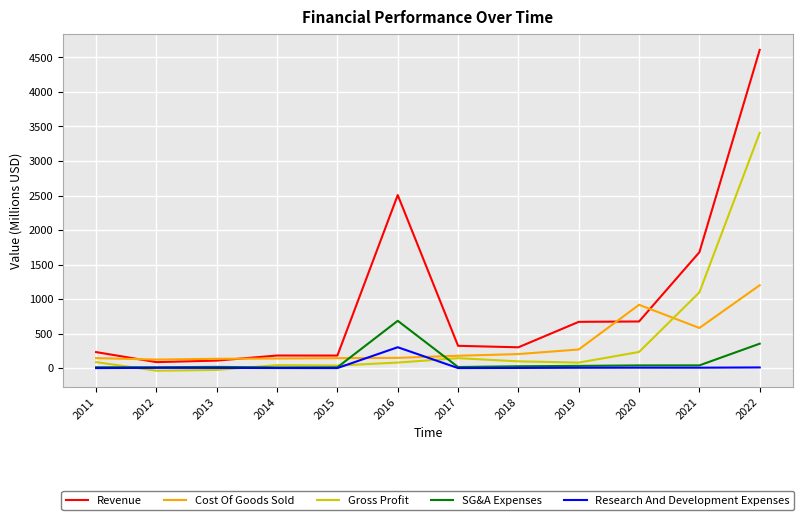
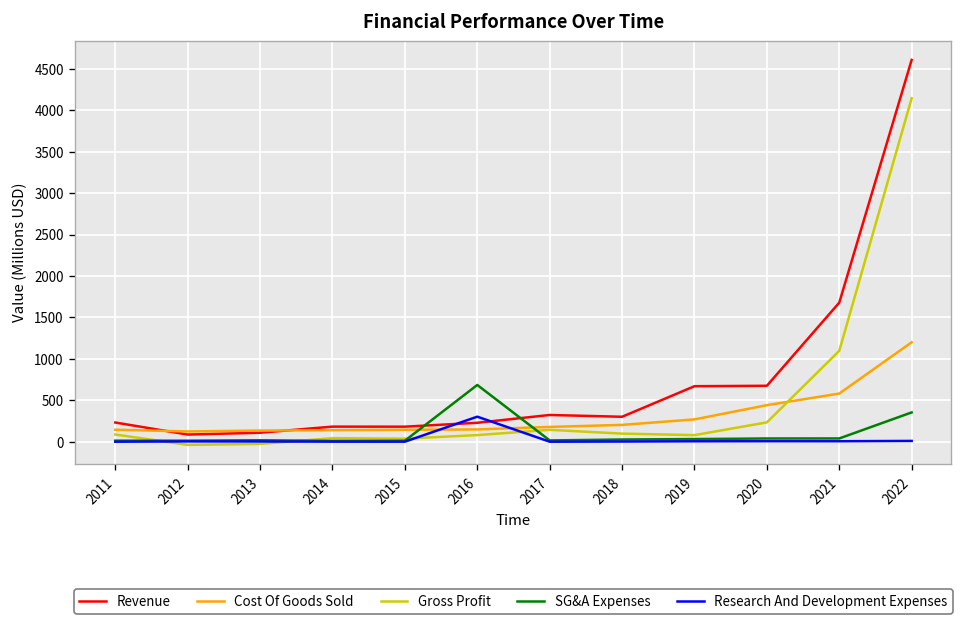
Revenue, 2016: 2500 -> 200
Cost Of Goods Sold, 2020: 900 -> 400
Gross Profit, 2022: 3400 -> 4100
